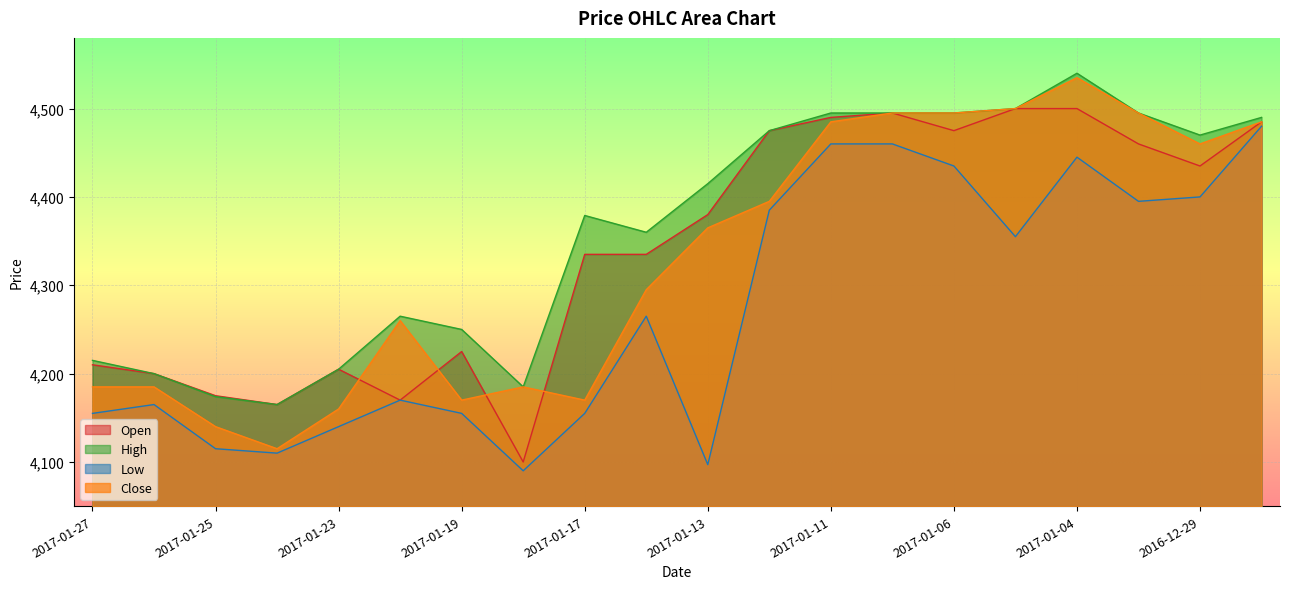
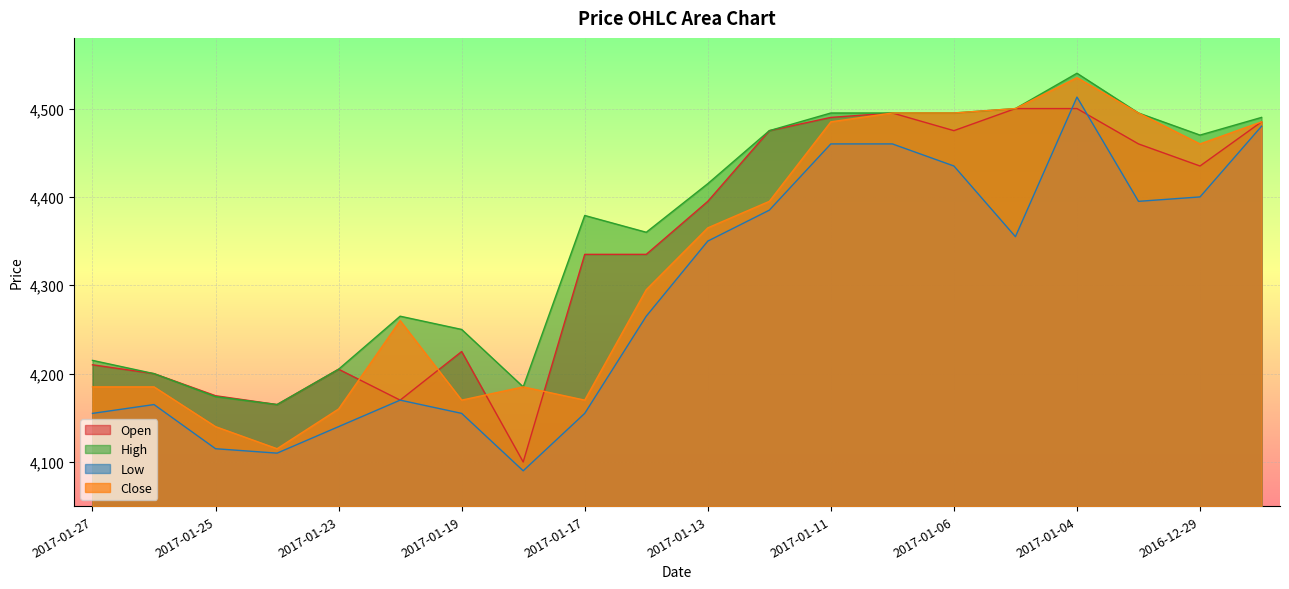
Open, 2017-01-13: 4,380 -> 4,400
Low, 2017-01-13: 4,100 -> 4,350
Low, 2017-01-04: 4,450 -> 4,510
